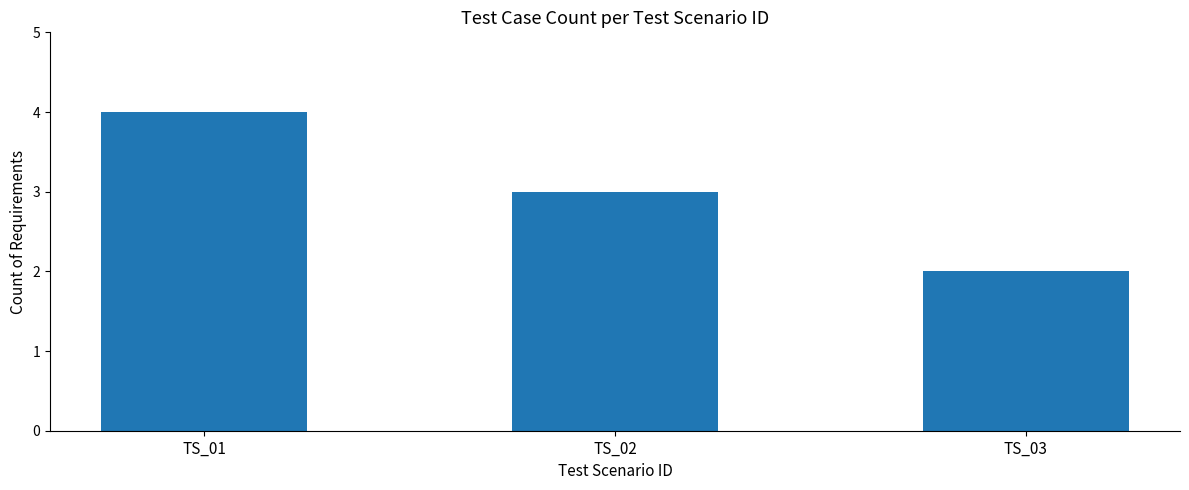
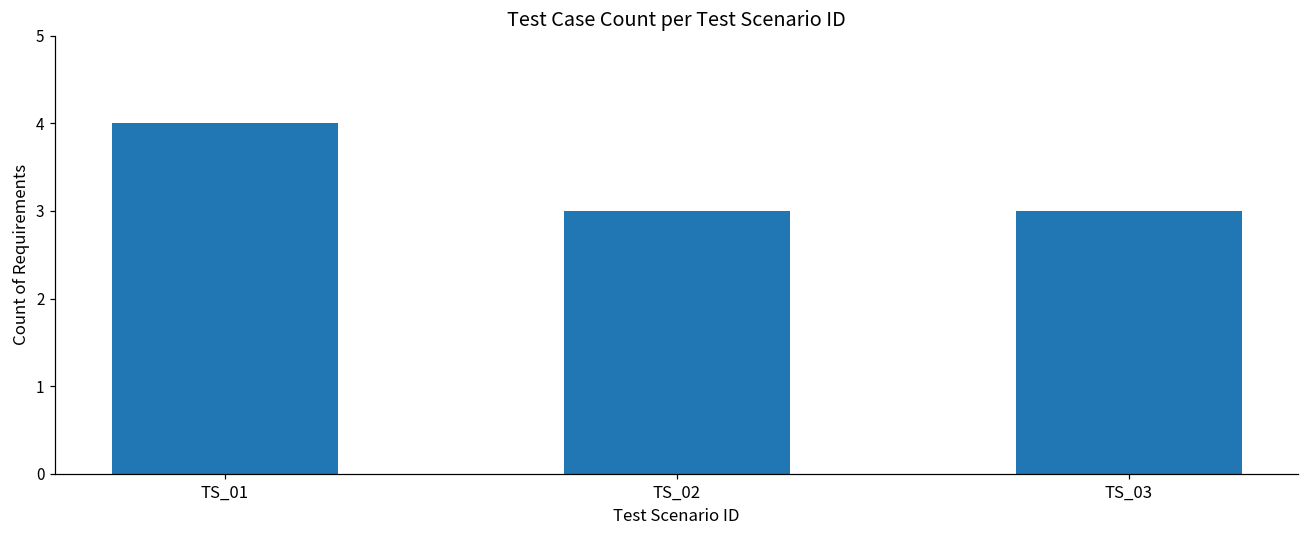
TS_03: 2 -> 3
